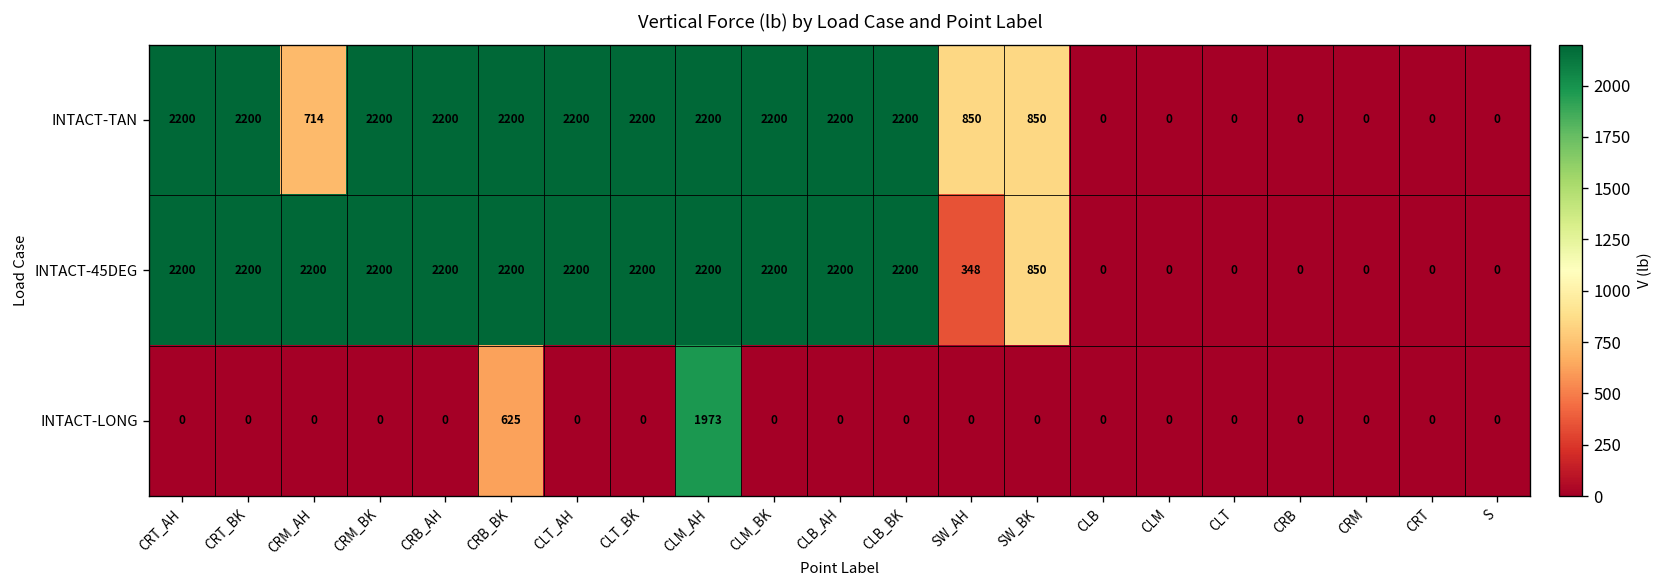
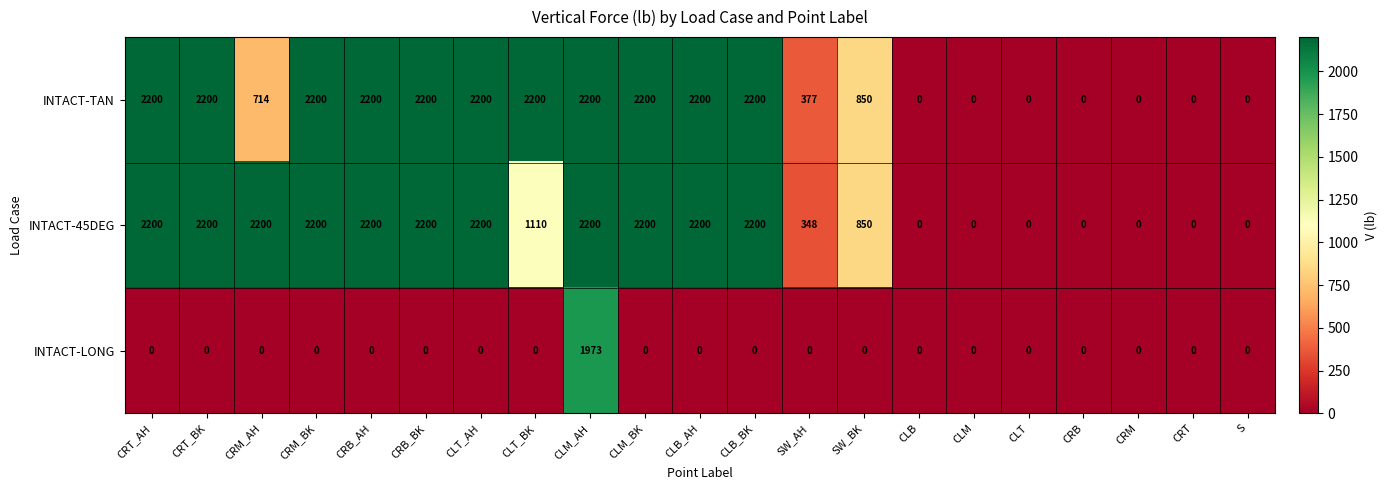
INTACT-TAN, SW_AH: 850 -> 377
INTACT-45DEG, CLT_BK: 2200 -> 1110
INTACT-LONG, CRB_BK: 625 -> 0
